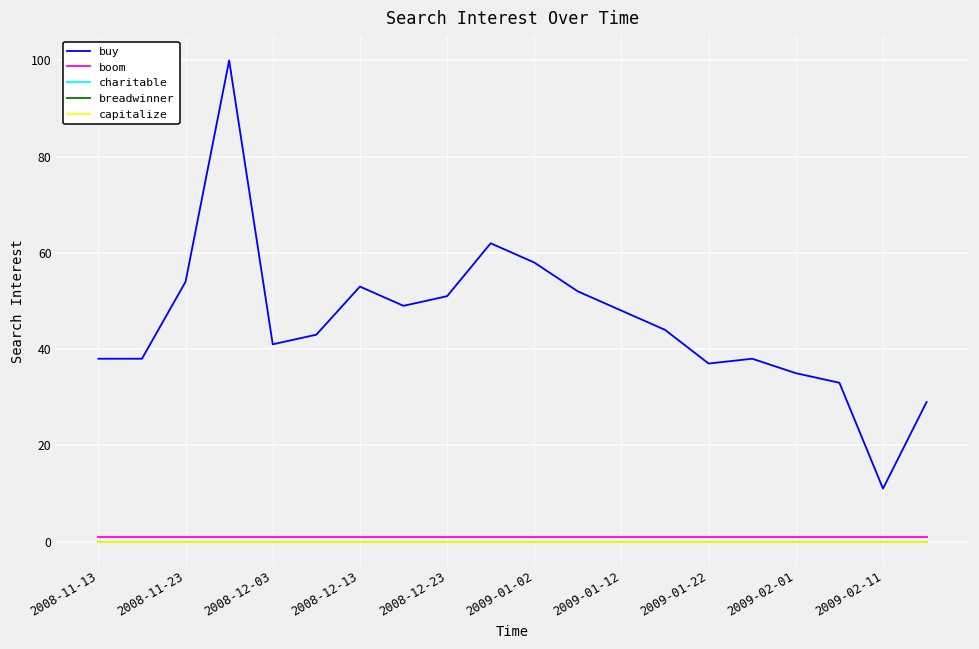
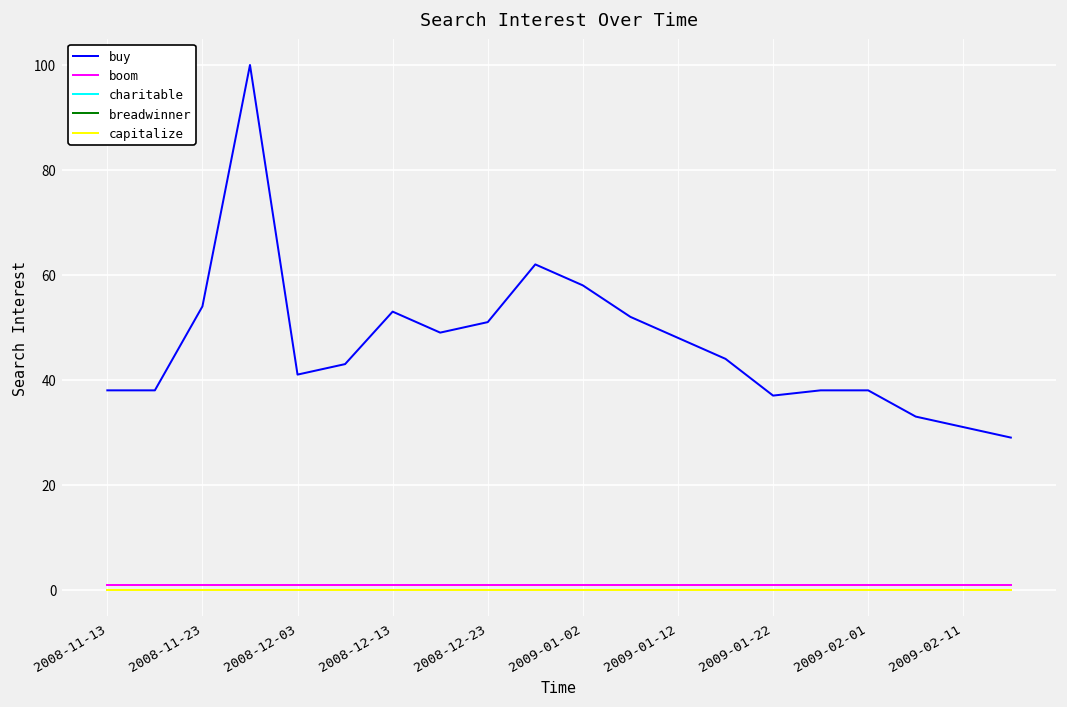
buy, 2009-02-01: 35 -> 38
buy, 2009-02-11: 11 -> 31
